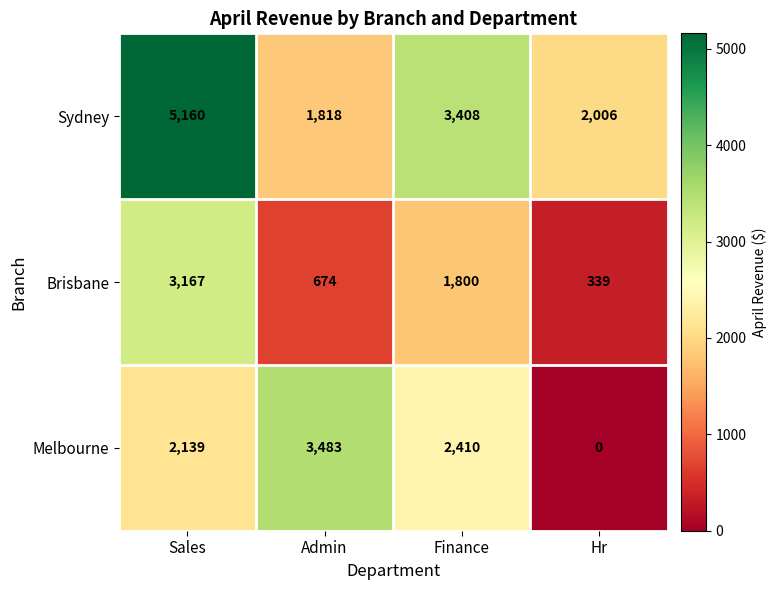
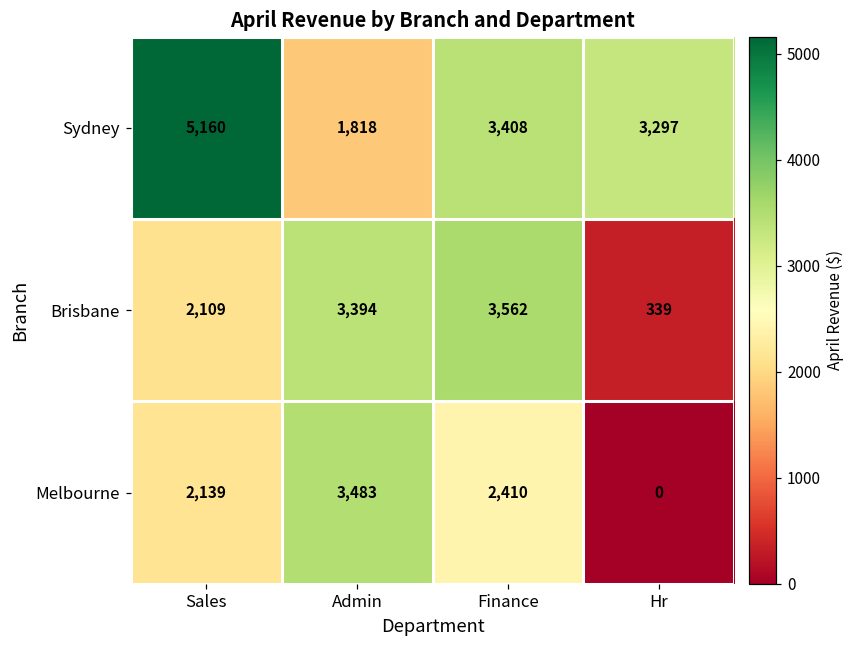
Sydney, Hr: 2,006 -> 3,297
Brisbane, Sales: 3,167 -> 2,109
Brisbane, Admin: 674 -> 3,394
Brisbane, Finance: 1,800 -> 3,562
